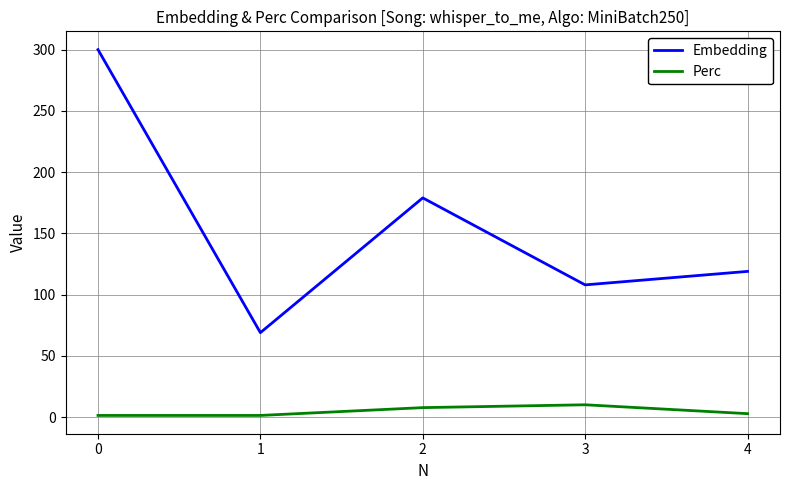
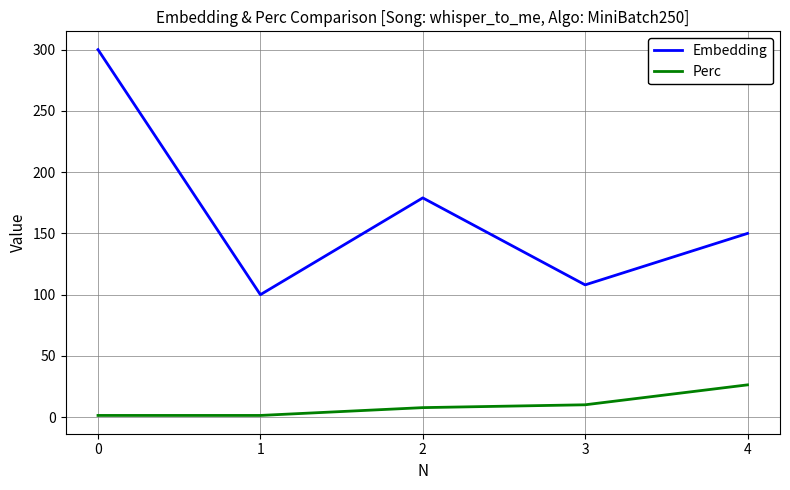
Embedding, 1: 69 -> 100
Embedding, 4: 119 -> 150
Perc, 4: 3 -> 26
